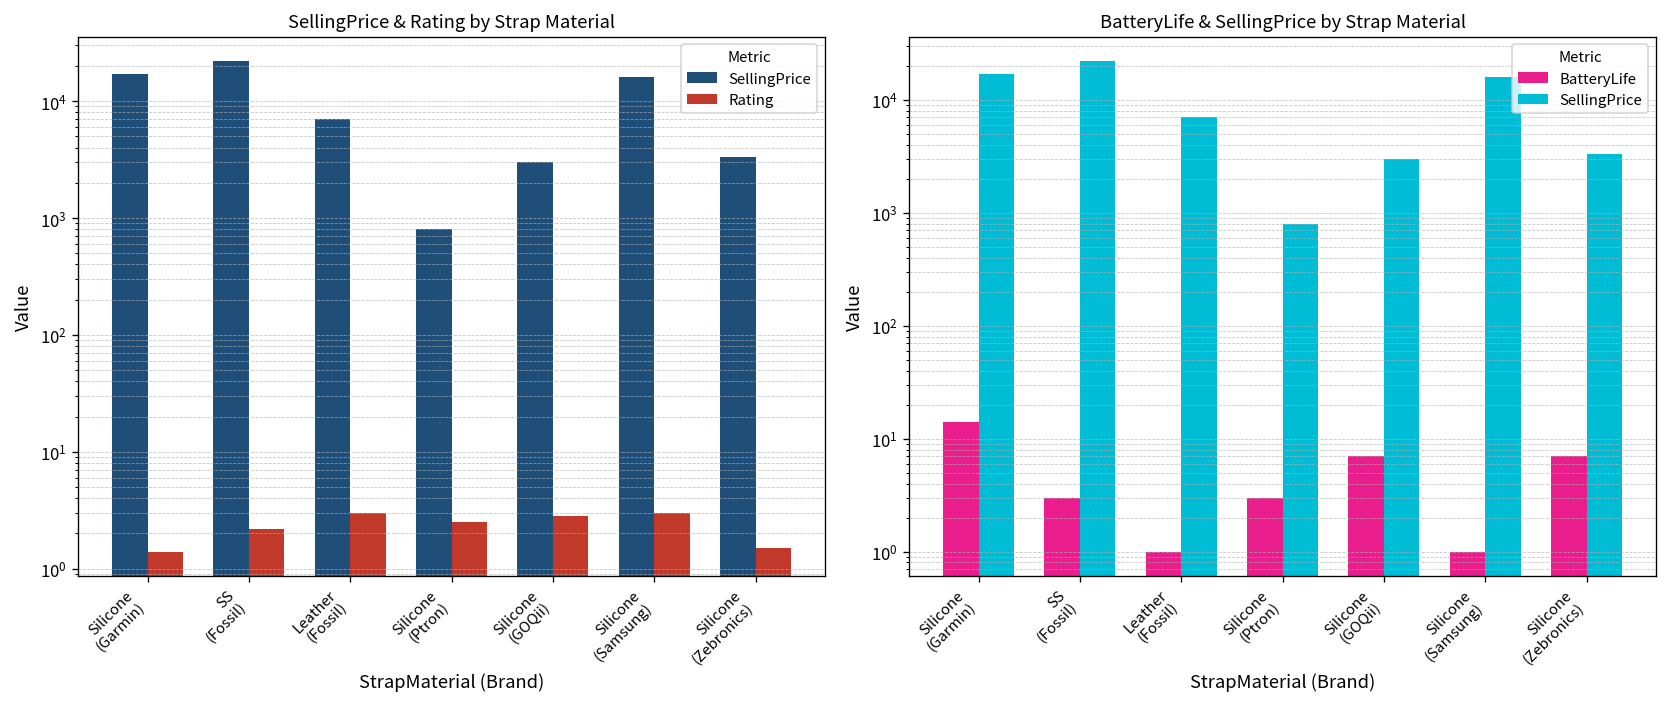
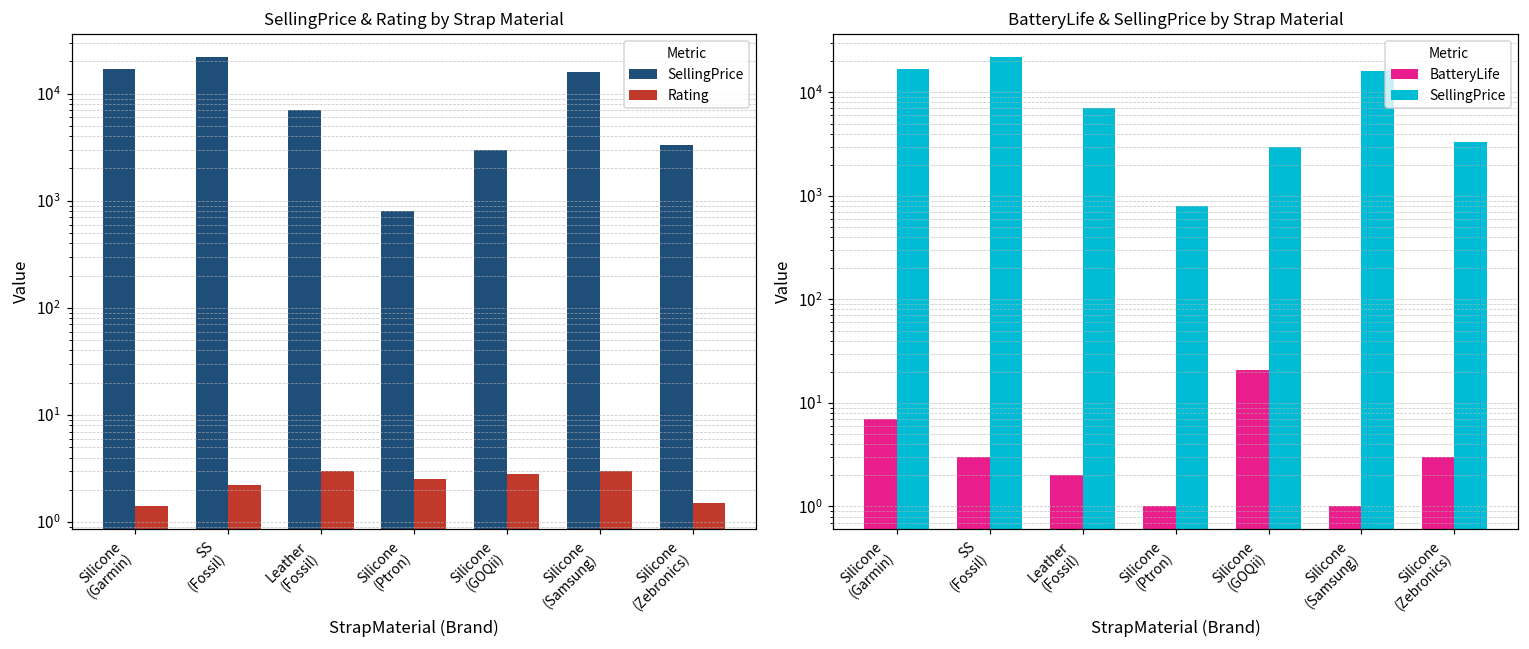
BatteryLife & SellingPrice by Strap Material, BatteryLife, Silicone (Garmin): 14 -> 7
BatteryLife & SellingPrice by Strap Material, BatteryLife, Leather (Fossil): 1 -> 2
BatteryLife & SellingPrice by Strap Material, BatteryLife, Silicone (Ptron): 3 -> 1
BatteryLife & SellingPrice by Strap Material, BatteryLife, Silicone (GOQii): 7 -> 21
BatteryLife & SellingPrice by Strap Material, BatteryLife, Silicone (Zebronics): 7 -> 3
